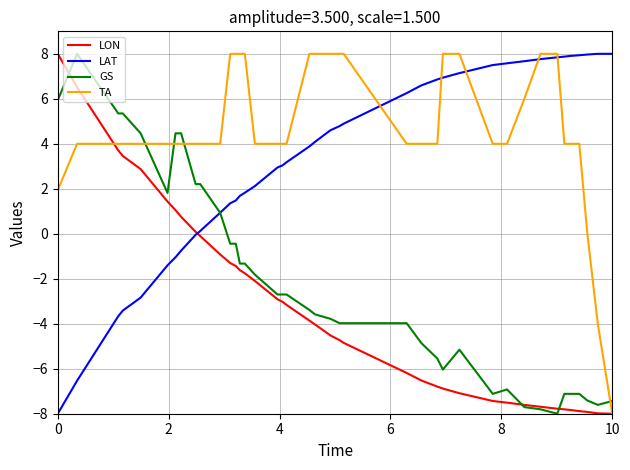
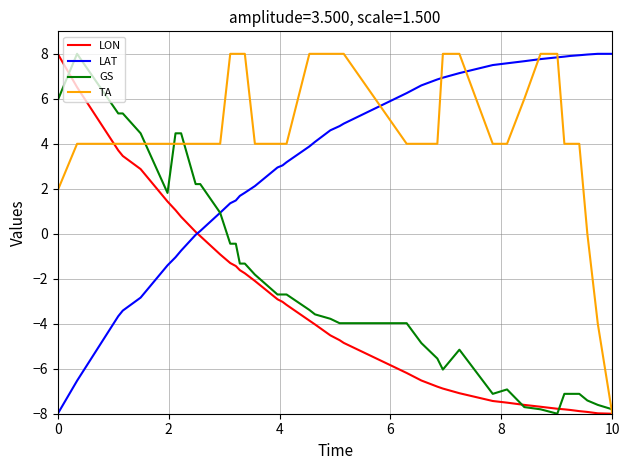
GS, 10: -7.4 -> -7.8
